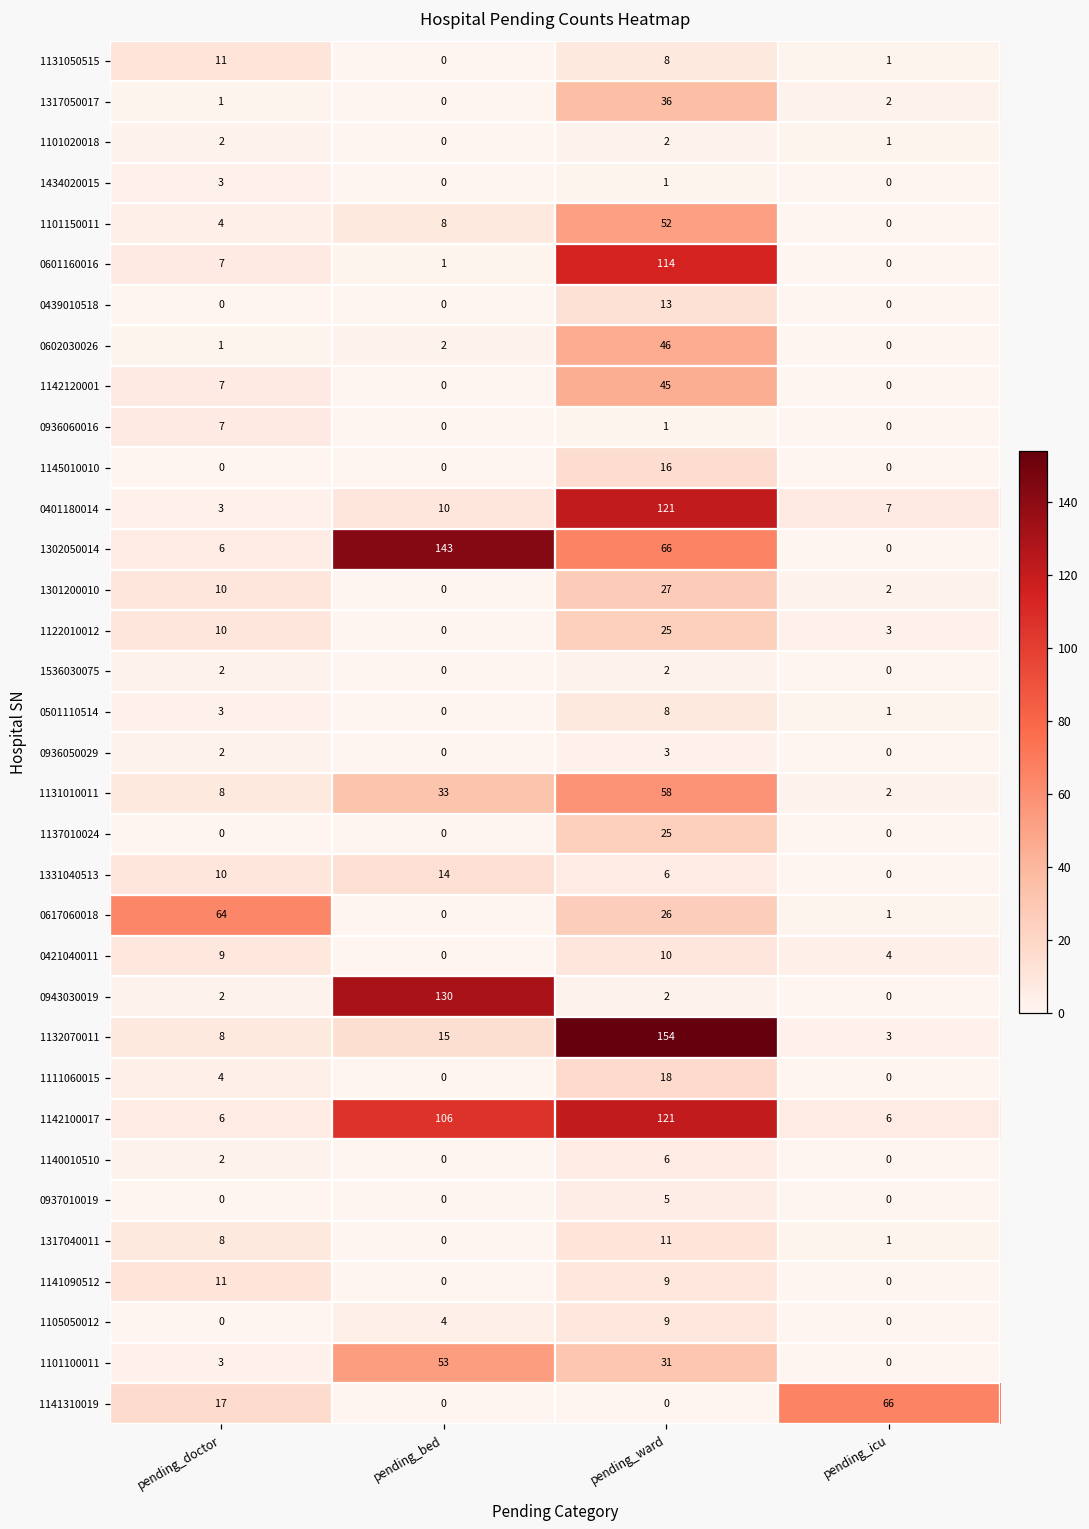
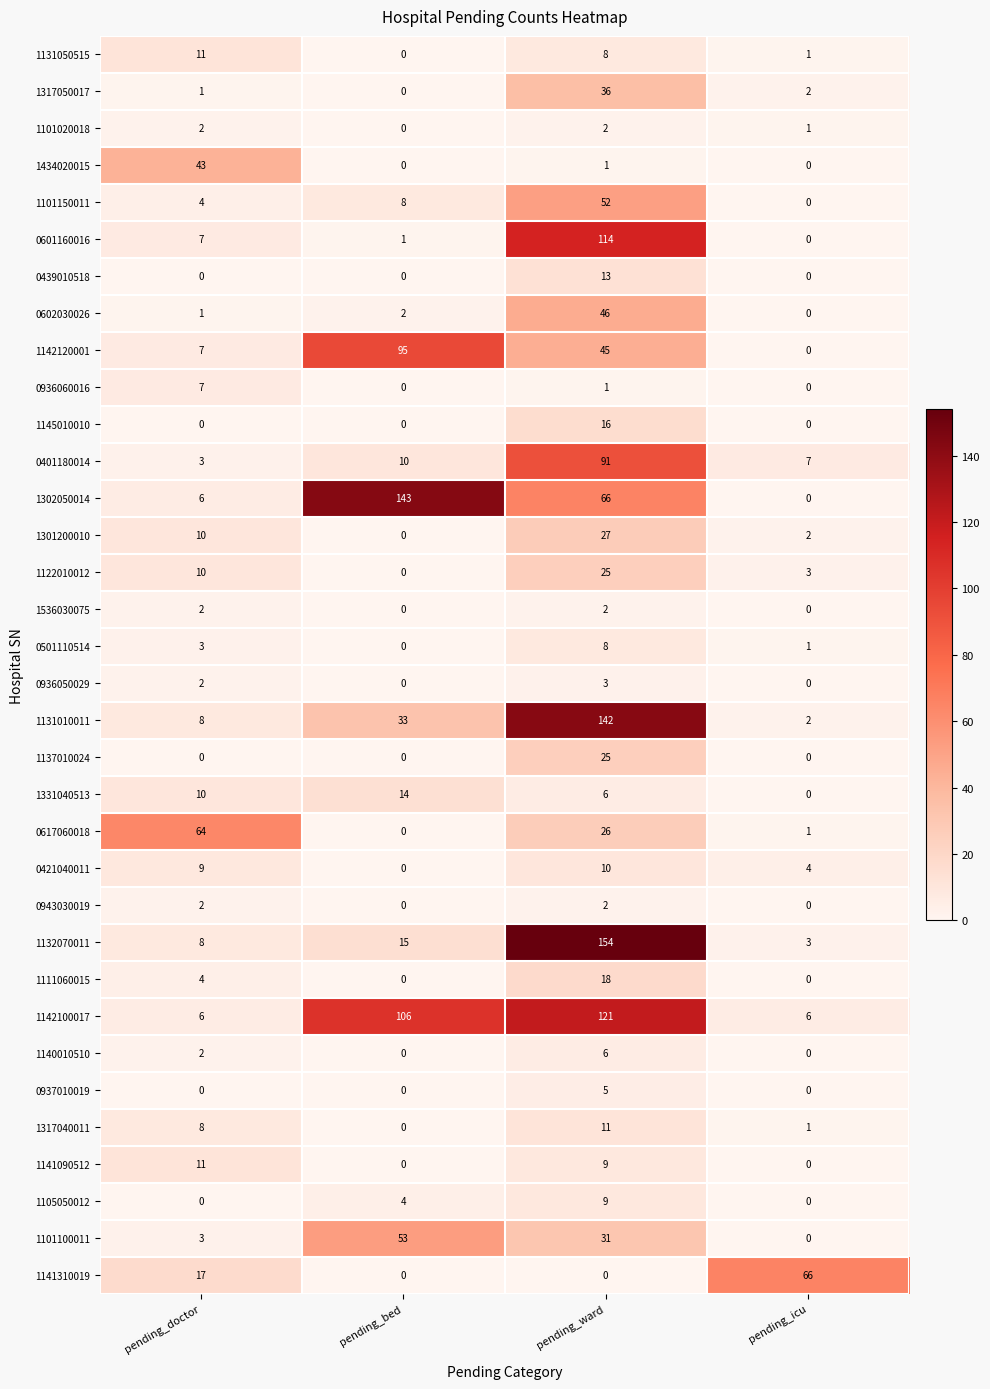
1434020015, pending_doctor: 3 -> 43
1142120001, pending_bed: 0 -> 95
0401180014, pending_ward: 121 -> 91
1131010011, pending_ward: 58 -> 142
0943030019, pending_bed: 130 -> 0
